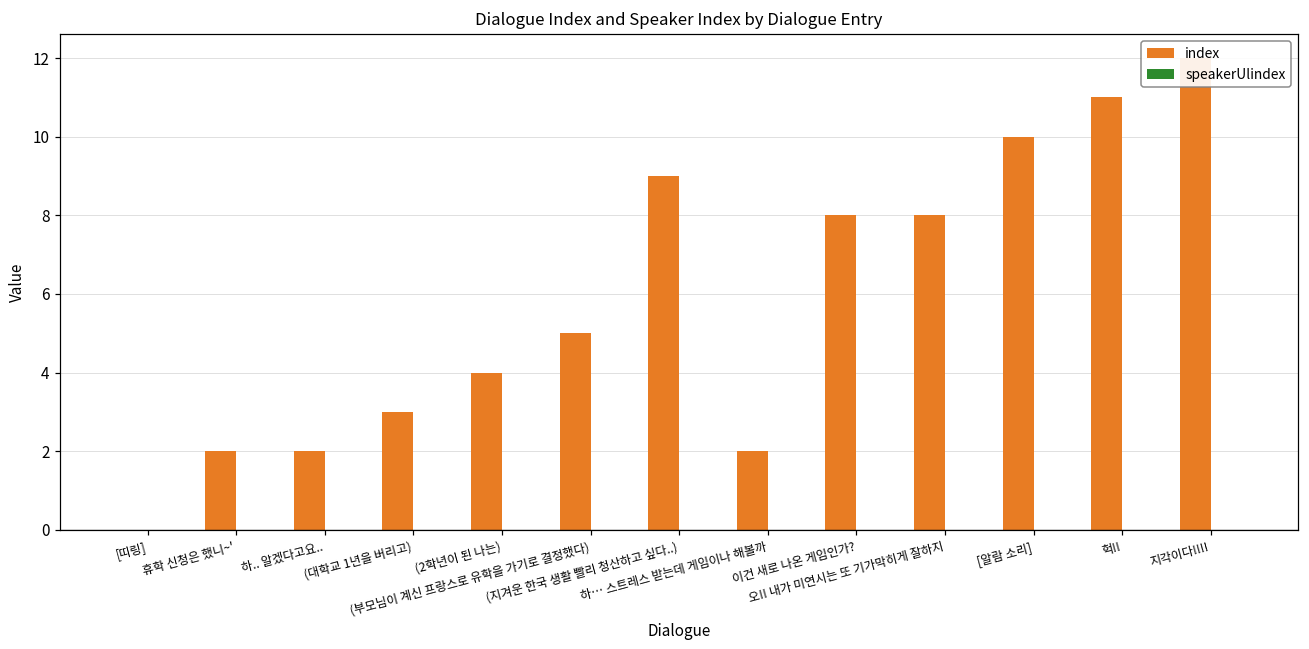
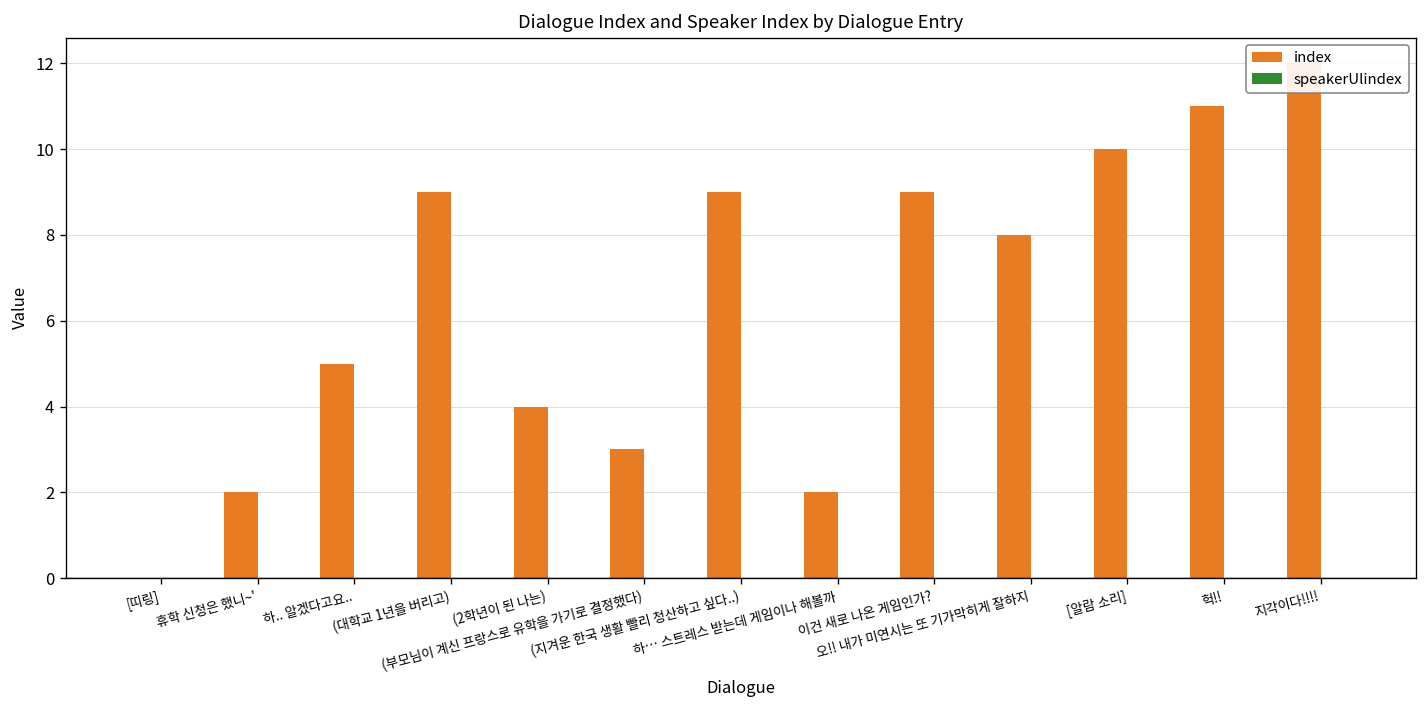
index, 하.. 알겠다고요..: 2 -> 5
index, (대학교 1년을 버리고): 3 -> 9
index, (부모님이 계신 프랑스로 유학을 가기로 결정했다): 5 -> 3
index, 이건 새로 나온 게임인가?: 8 -> 9
